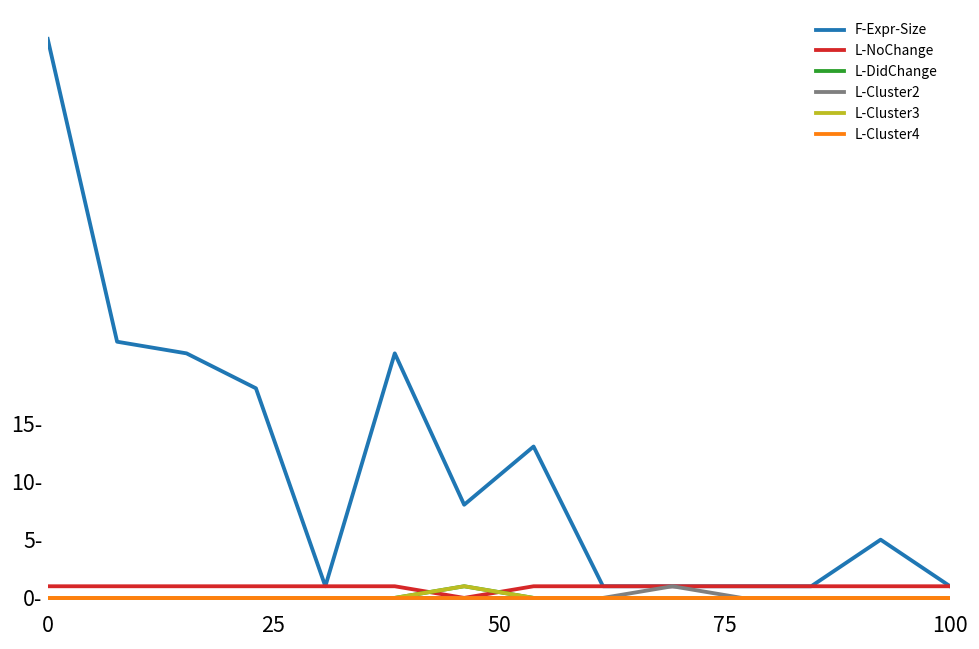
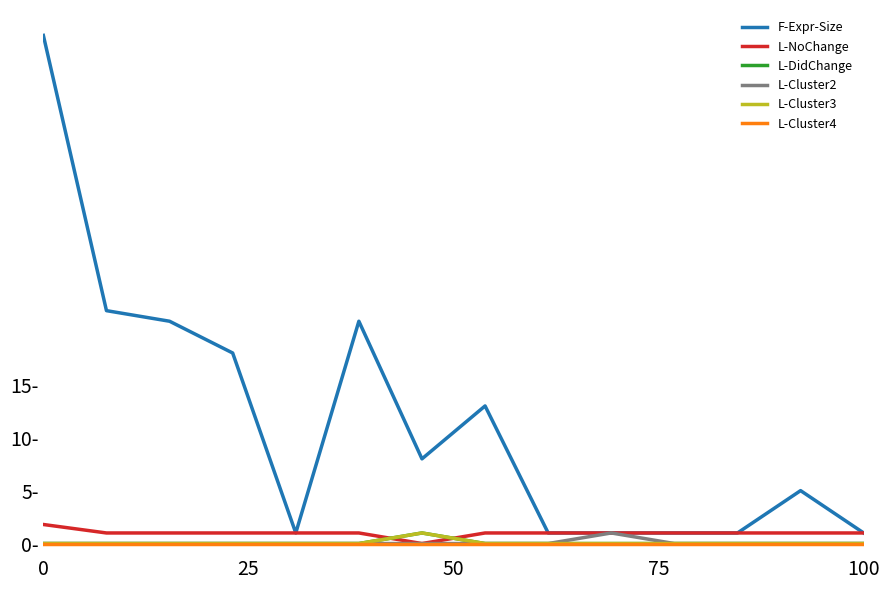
L-NoChange, 0: 1.0- -> 1.8-
